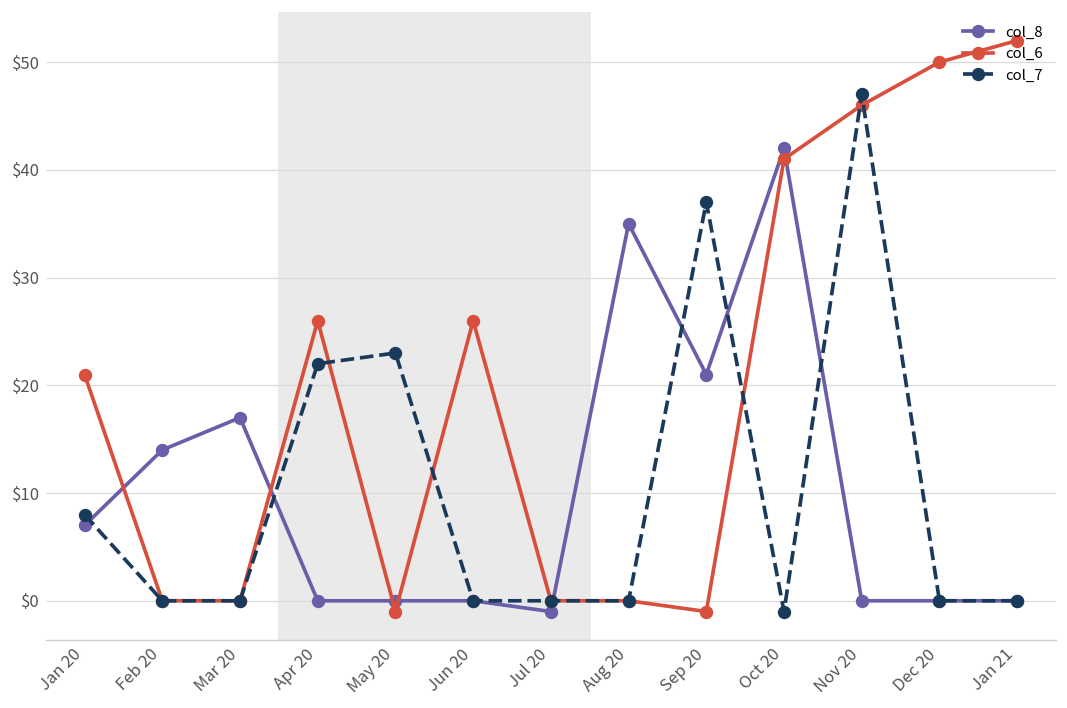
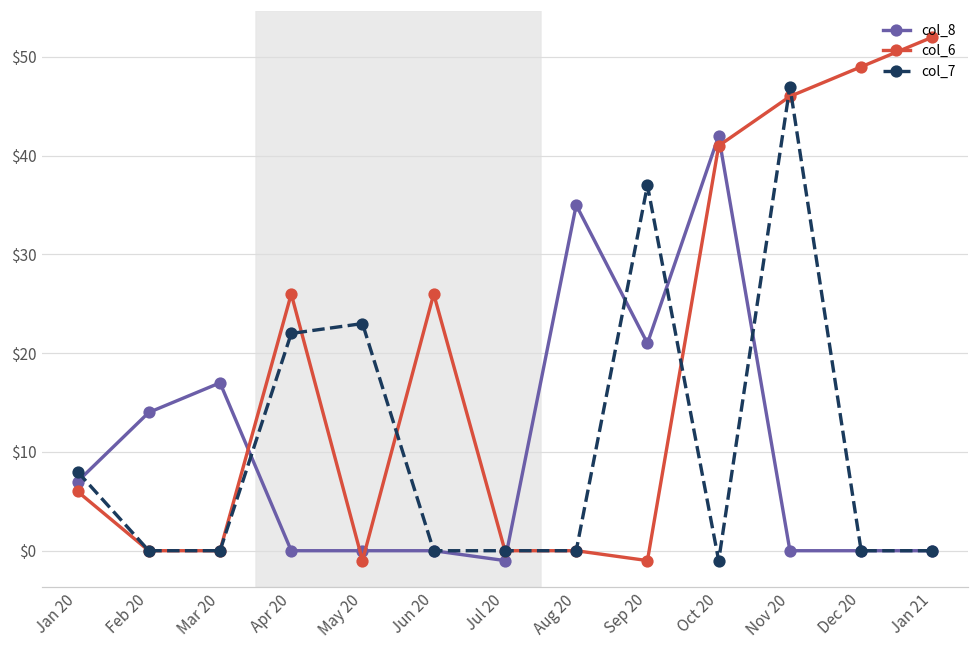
col_6, Jan 20: $21 -> $6
col_6, Dec 20: $50 -> $49
